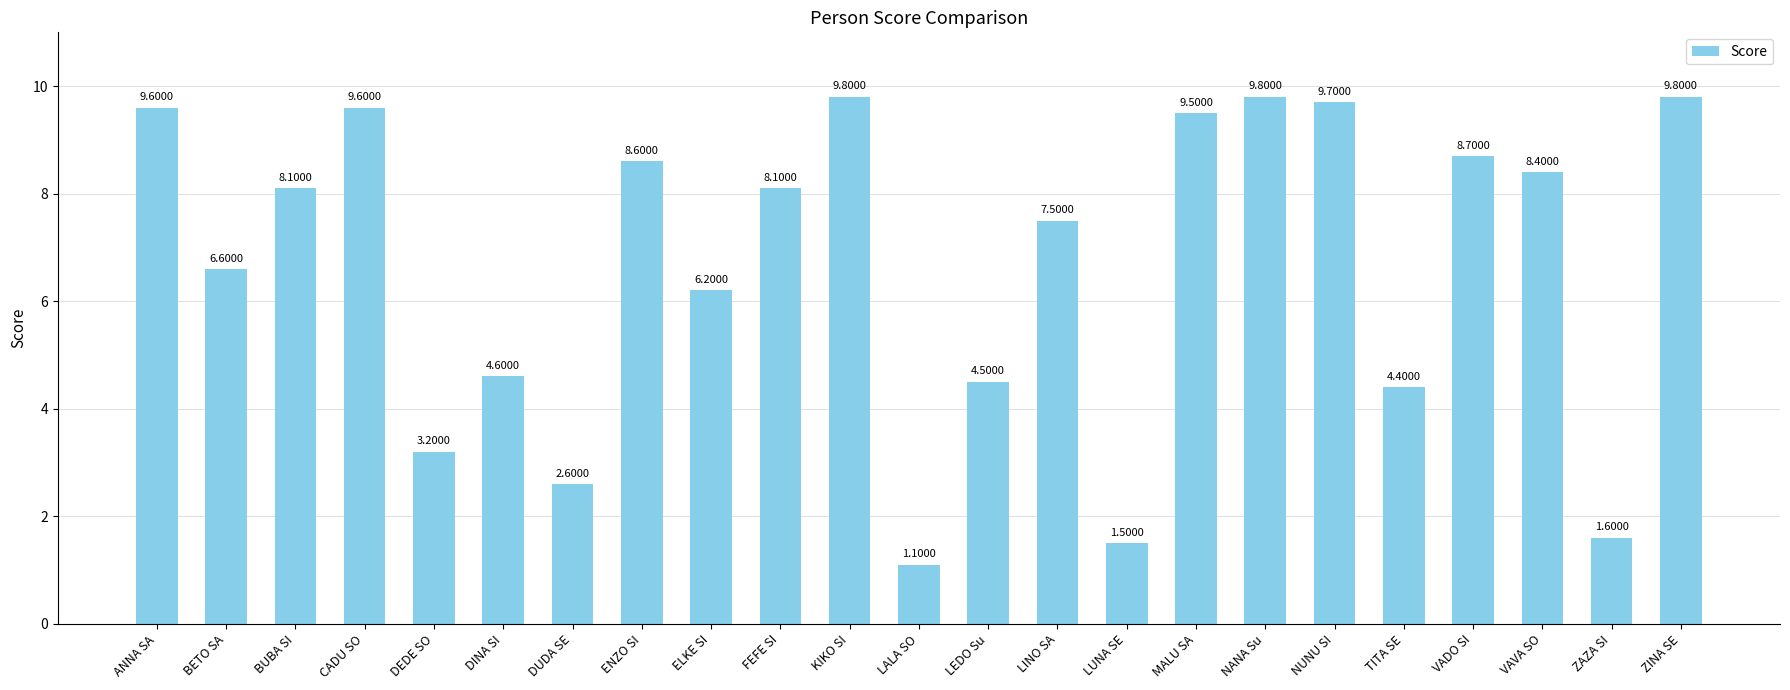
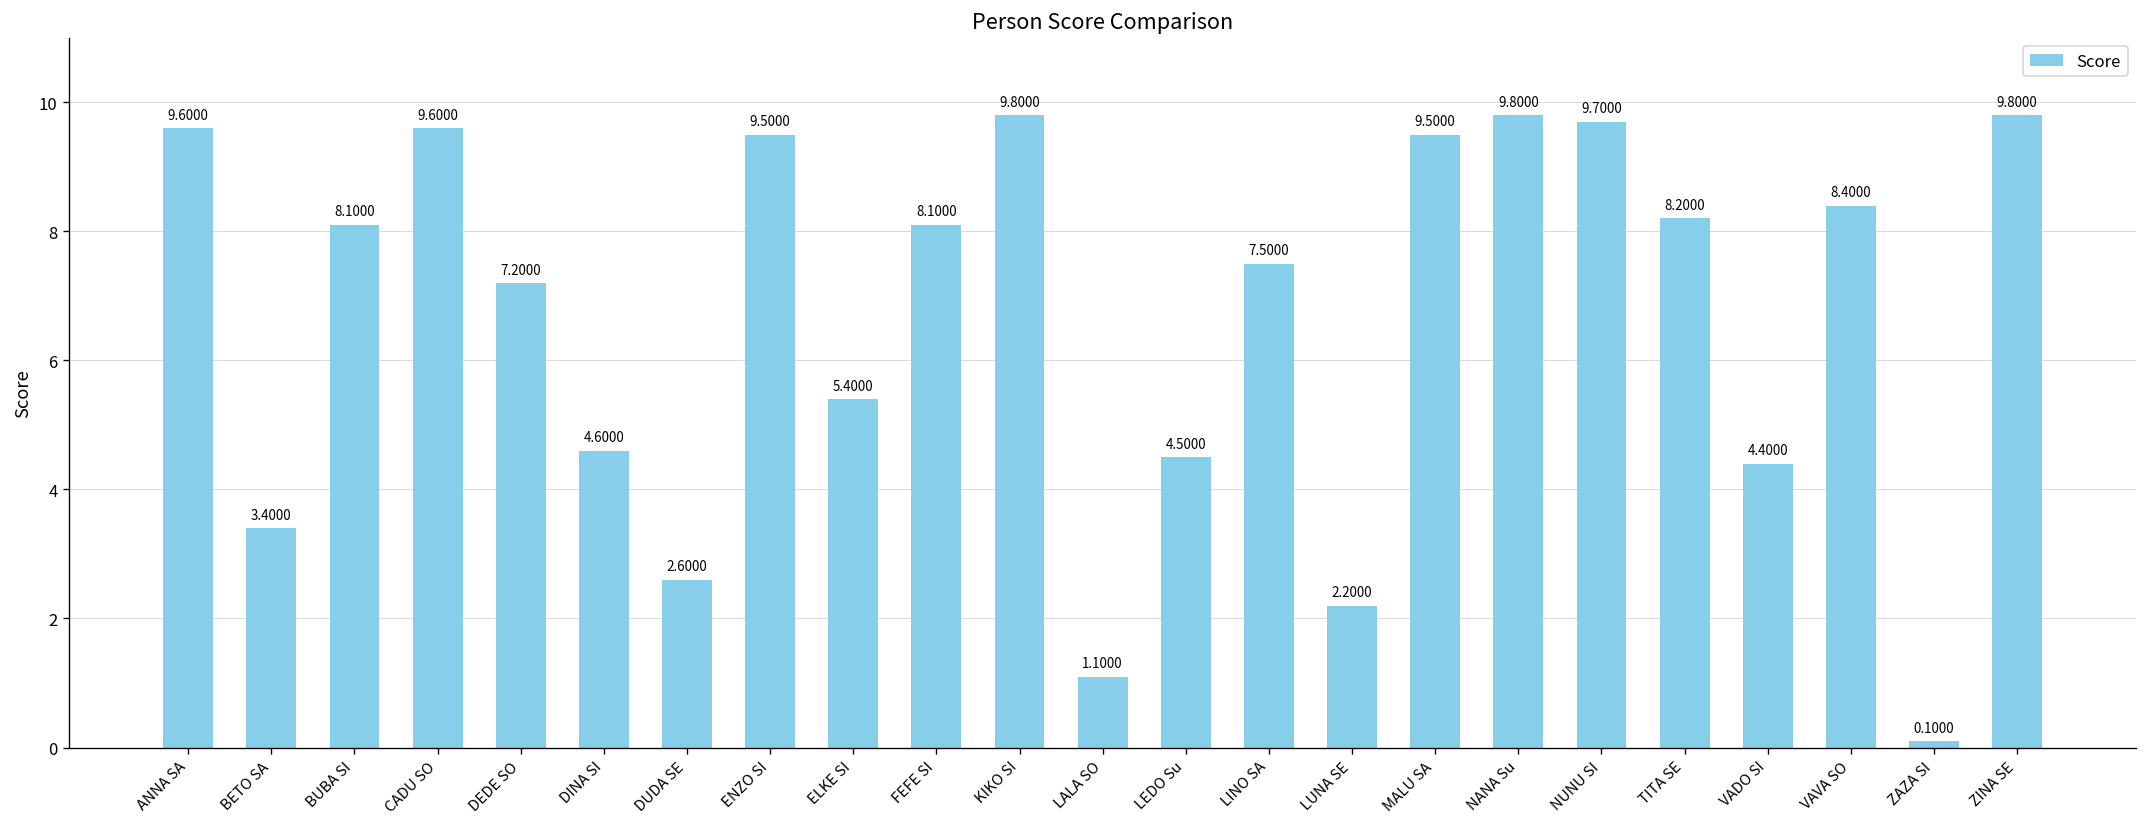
BETO SA: 6.6000 -> 3.4000
DEDE SO: 3.2000 -> 7.2000
ENZO SI: 8.6000 -> 9.5000
ELKE SI: 6.2000 -> 5.4000
LUNA SE: 1.5000 -> 2.2000
TITA SE: 4.4000 -> 8.2000
VADO SI: 8.7000 -> 4.4000
ZAZA SI: 1.6000 -> 0.1000
